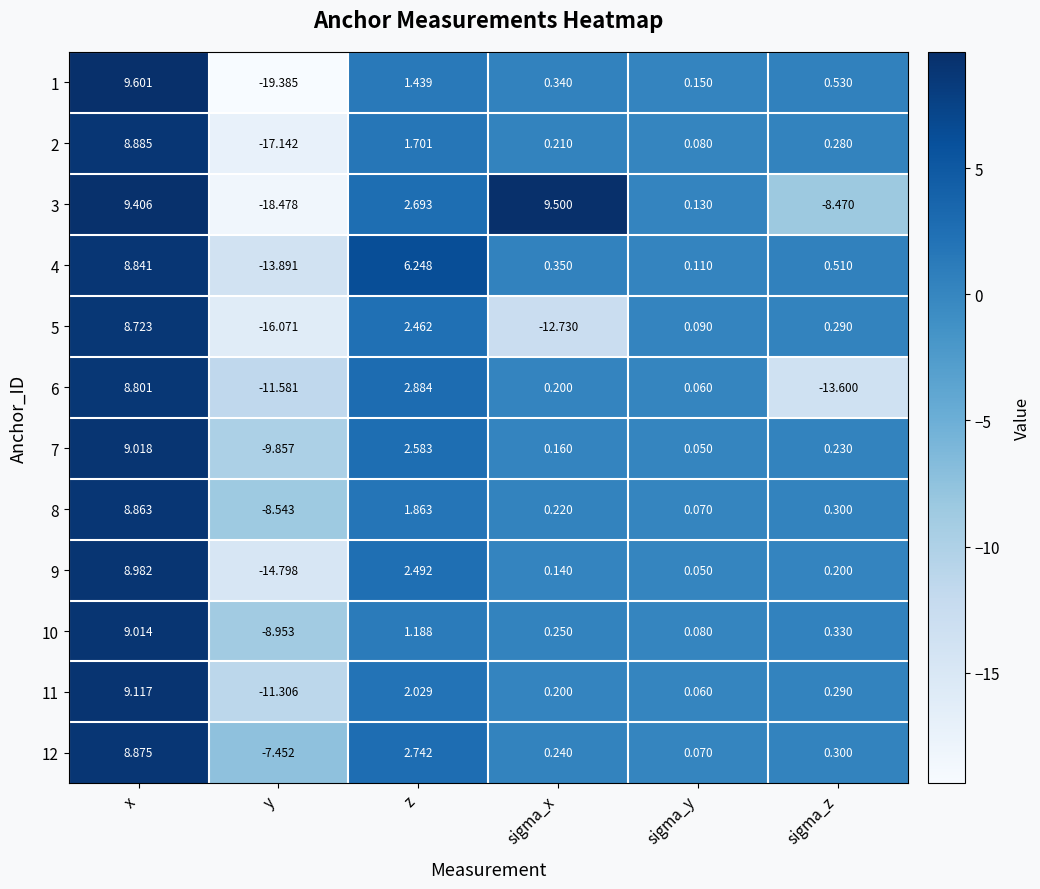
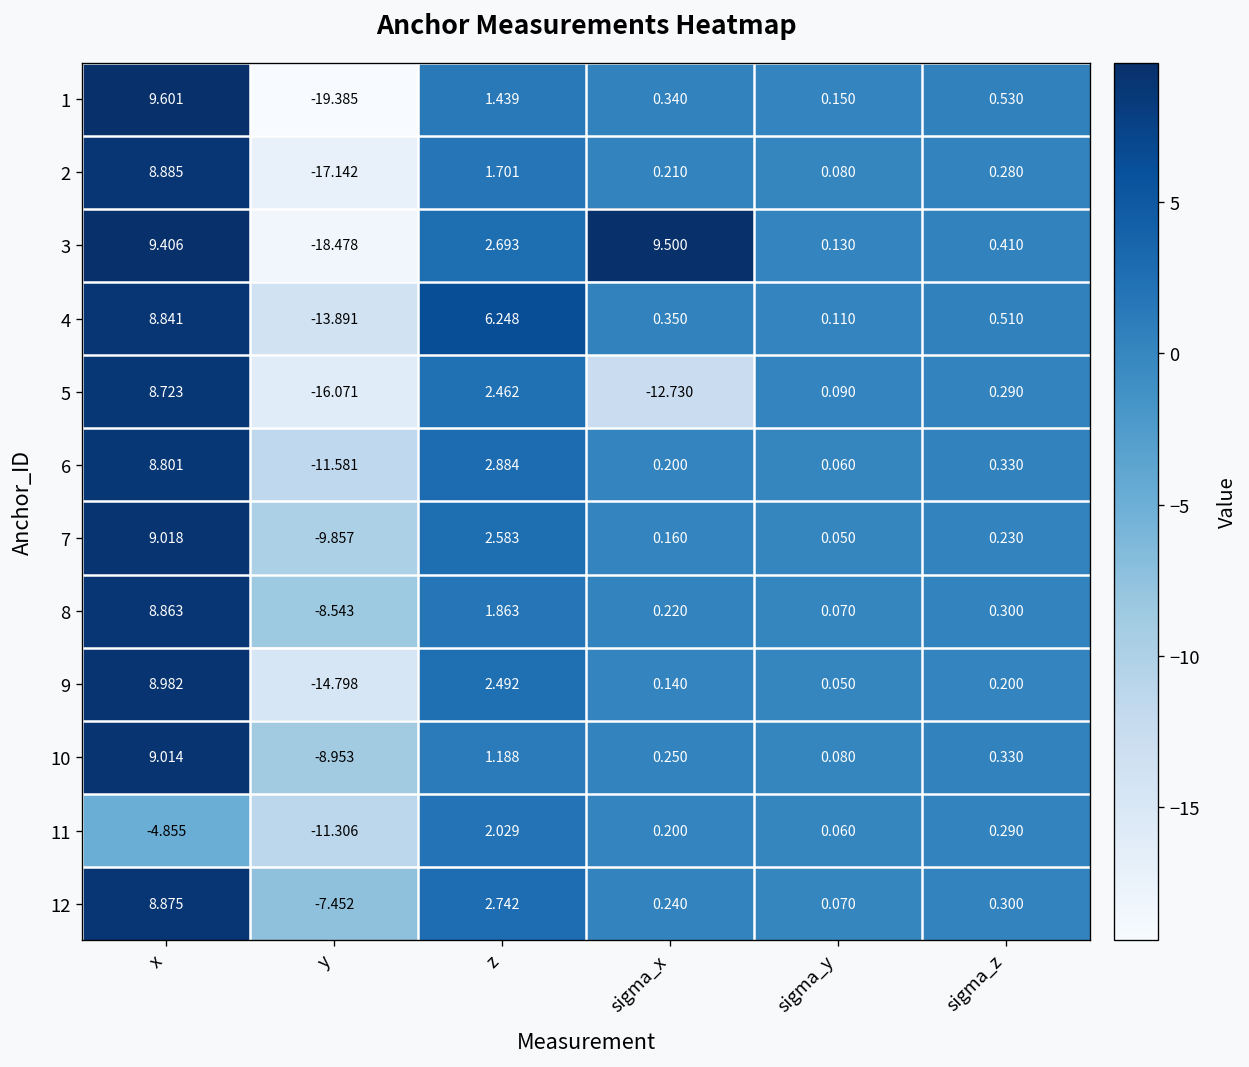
3, sigma_z: -8.470 -> 0.410
6, sigma_z: -13.600 -> 0.330
11, x: 9.117 -> -4.855
